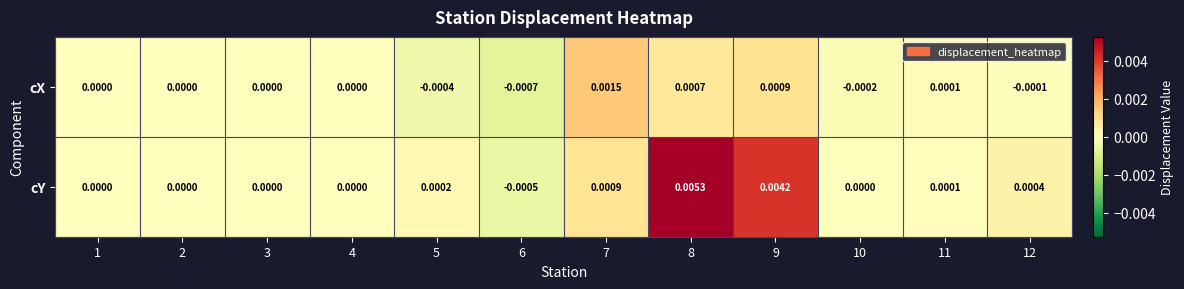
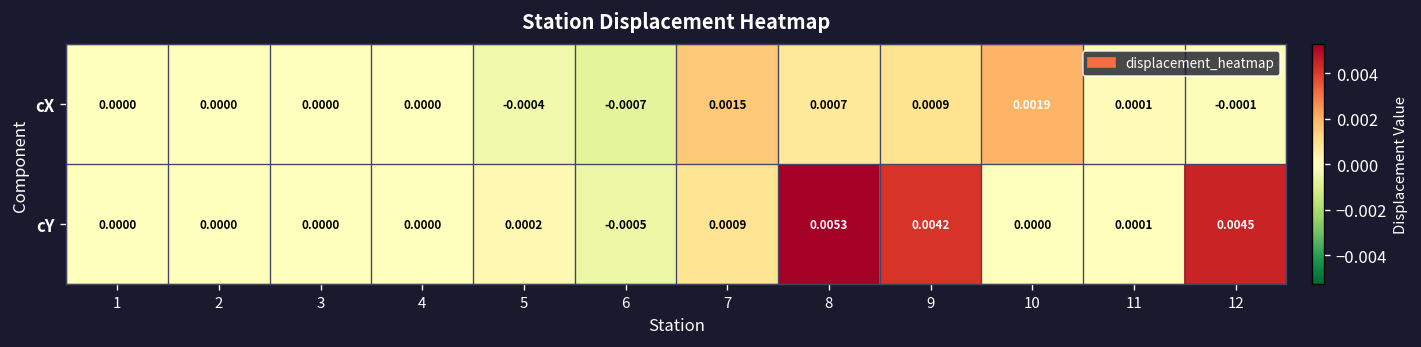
cX, 10: -0.0002 -> 0.0019
cY, 12: 0.0004 -> 0.0045
